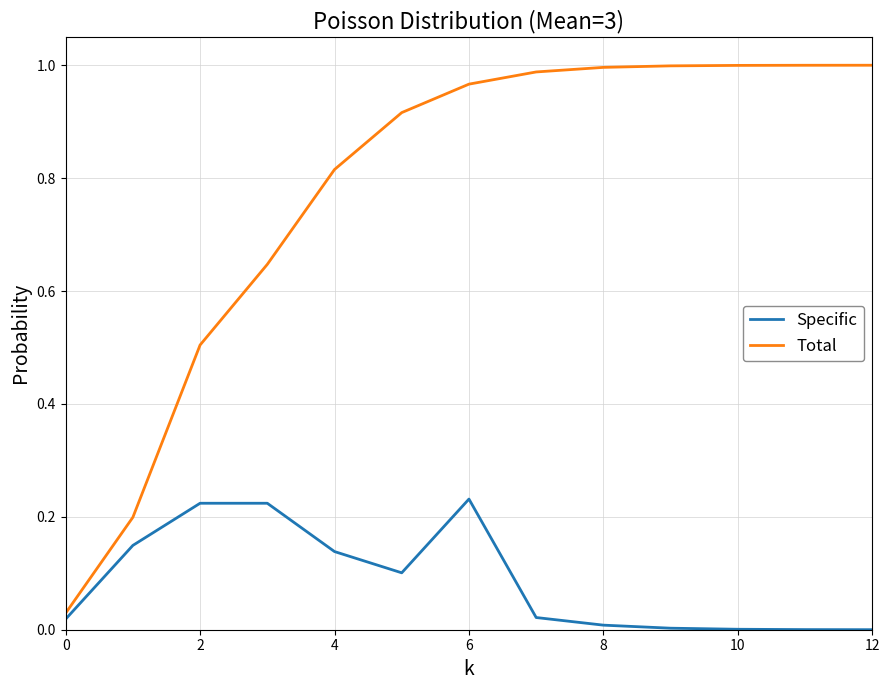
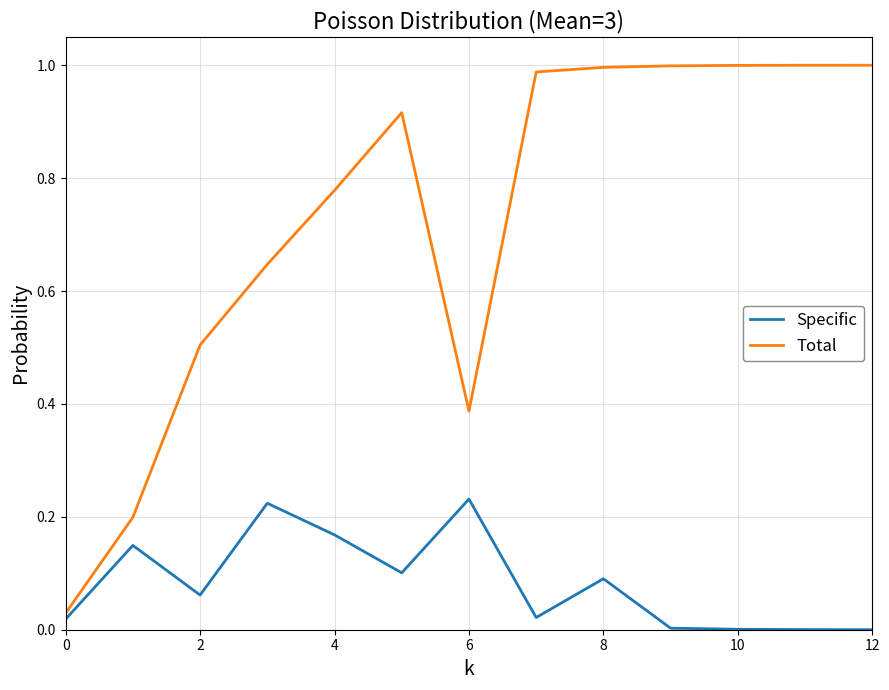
Specific, 2: 0.22 -> 0.06
Specific, 4: 0.14 -> 0.17
Total, 4: 0.82 -> 0.78
Total, 6: 0.97 -> 0.39
Specific, 8: 0.01 -> 0.09
